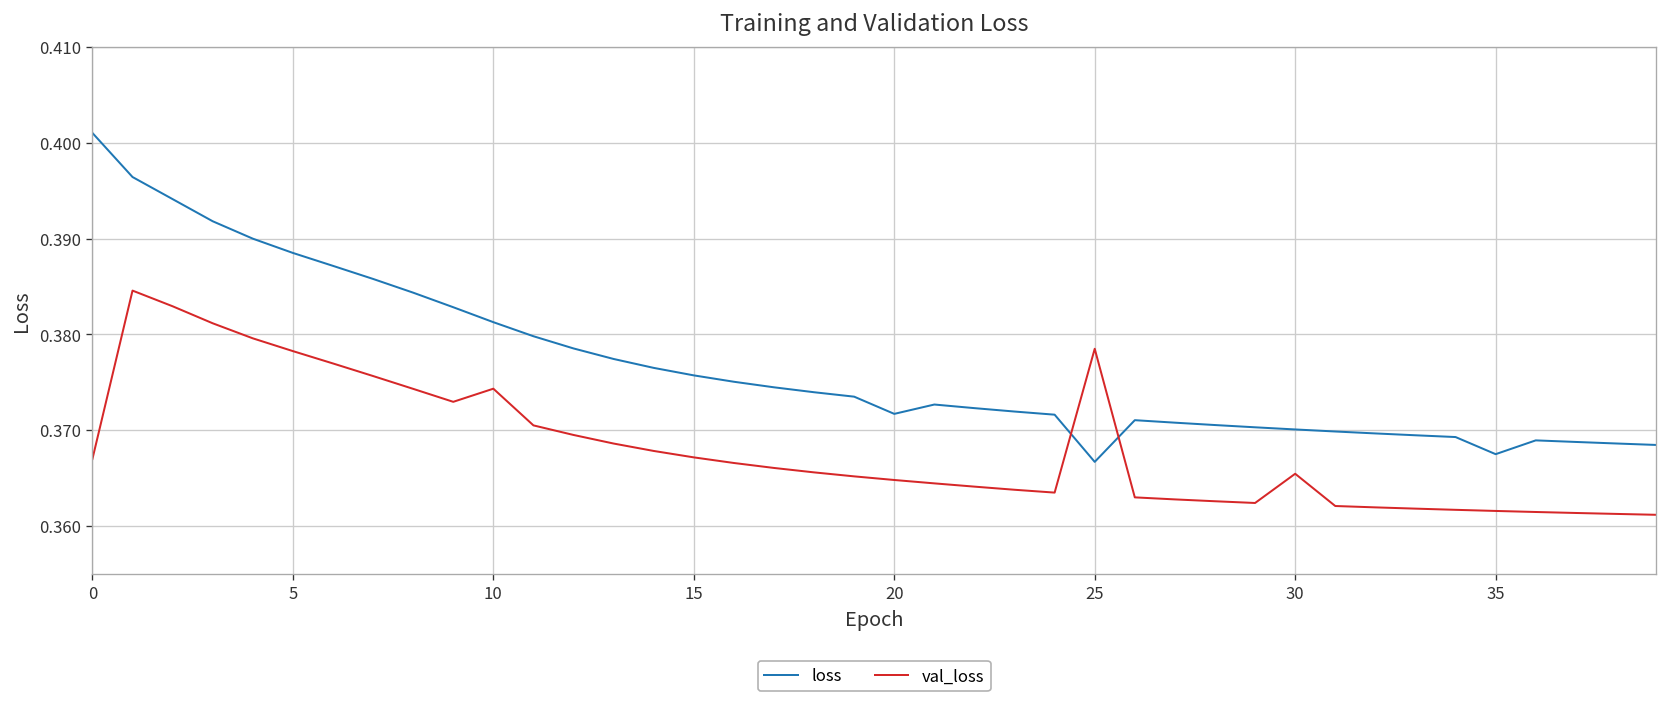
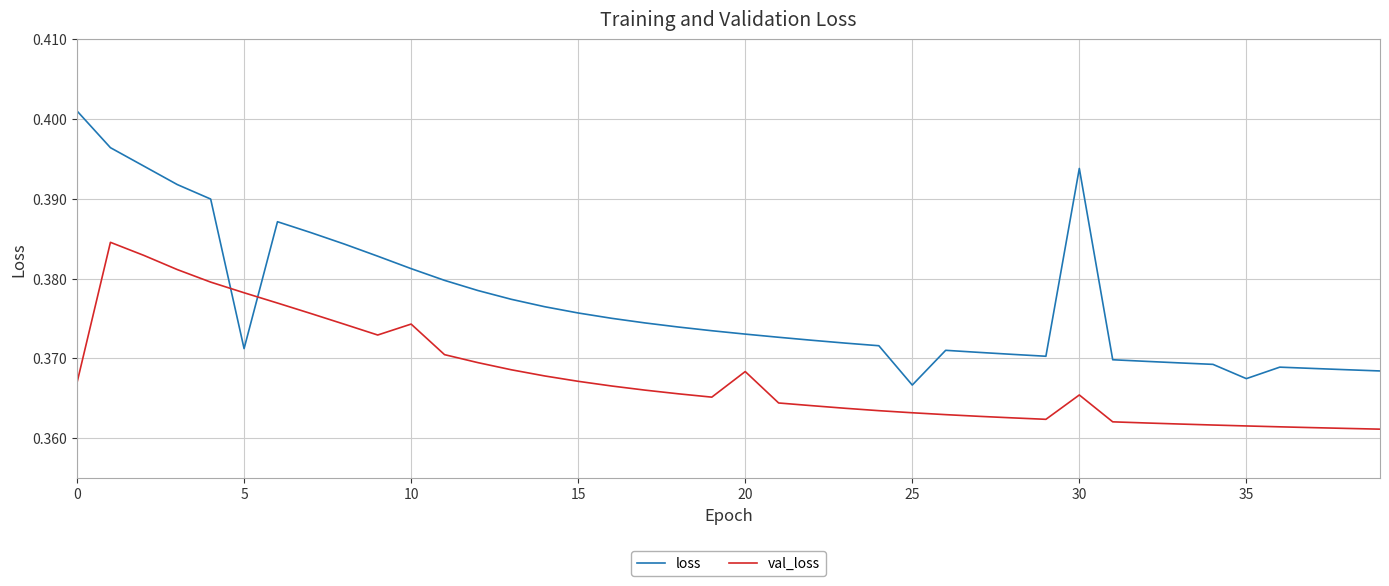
loss, 5: 0.388 -> 0.371
loss, 20: 0.372 -> 0.373
val_loss, 20: 0.365 -> 0.368
val_loss, 25: 0.378 -> 0.363
loss, 30: 0.370 -> 0.394
